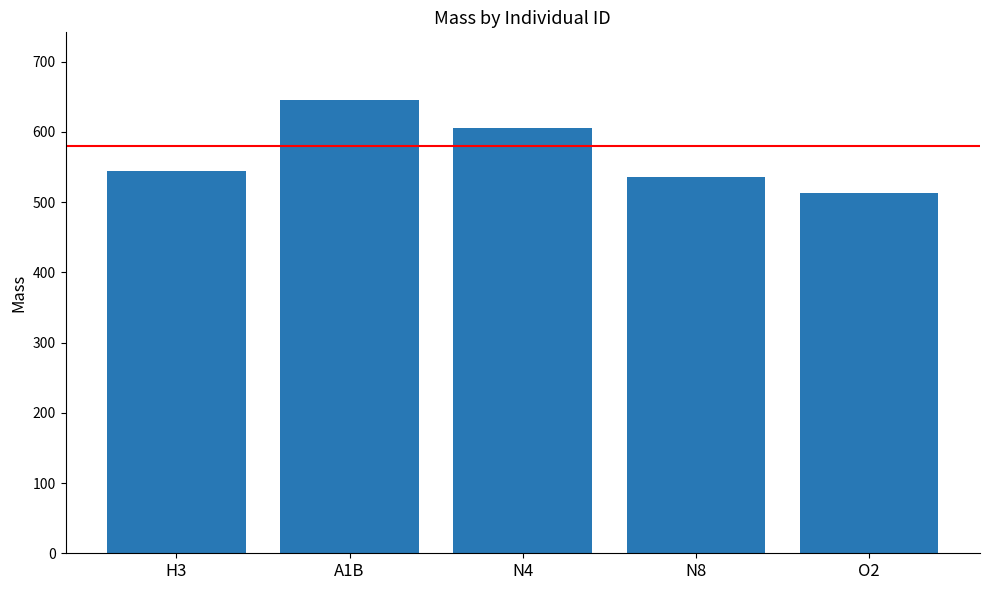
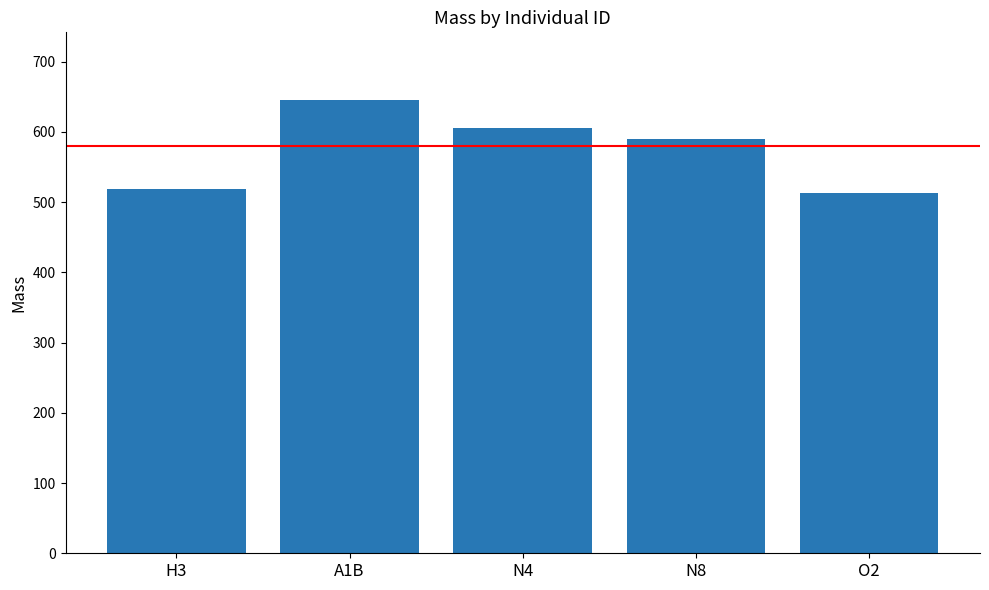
H3: 550 -> 520
N8: 540 -> 590
